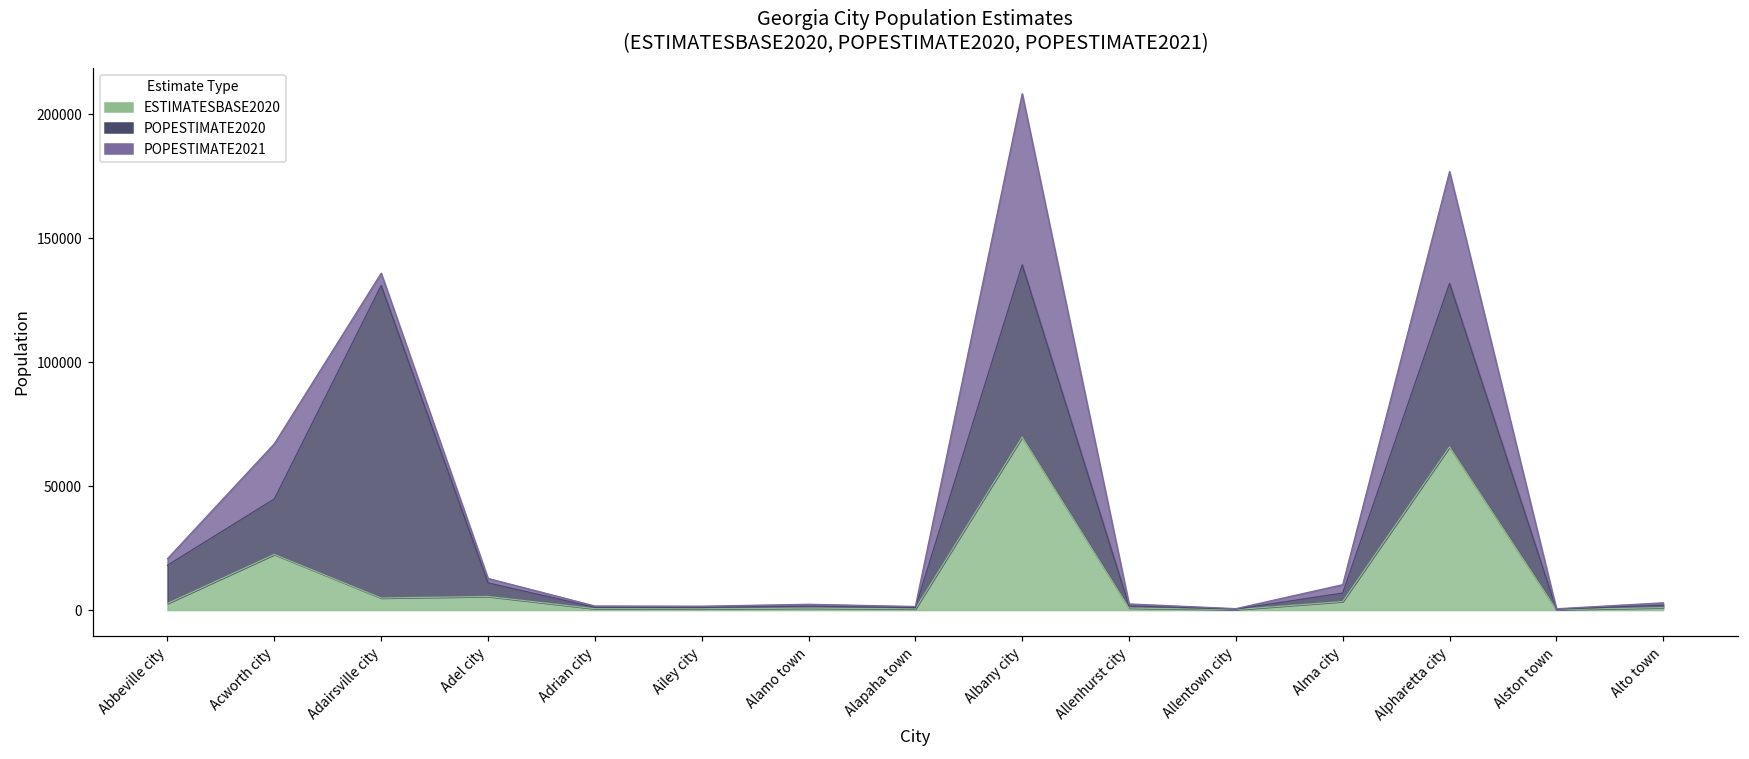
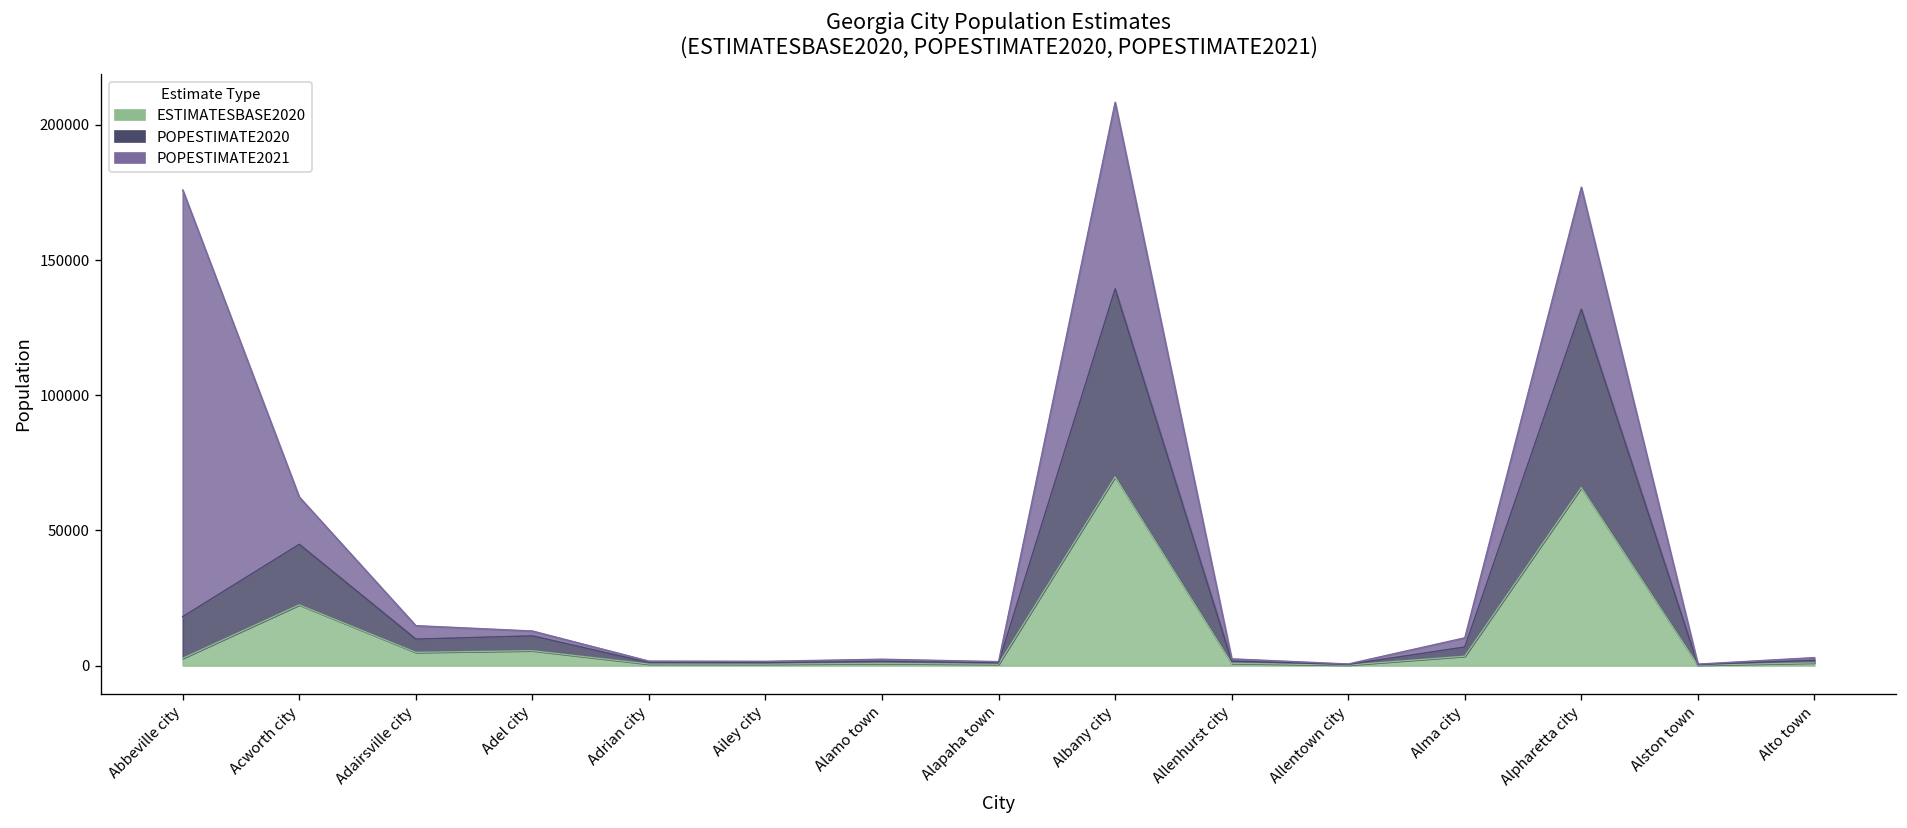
POPESTIMATE2021, Abbeville city: 3000 -> 158000
POPESTIMATE2021, Acworth city: 22000 -> 17000
POPESTIMATE2020, Adairsville city: 126000 -> 5000
